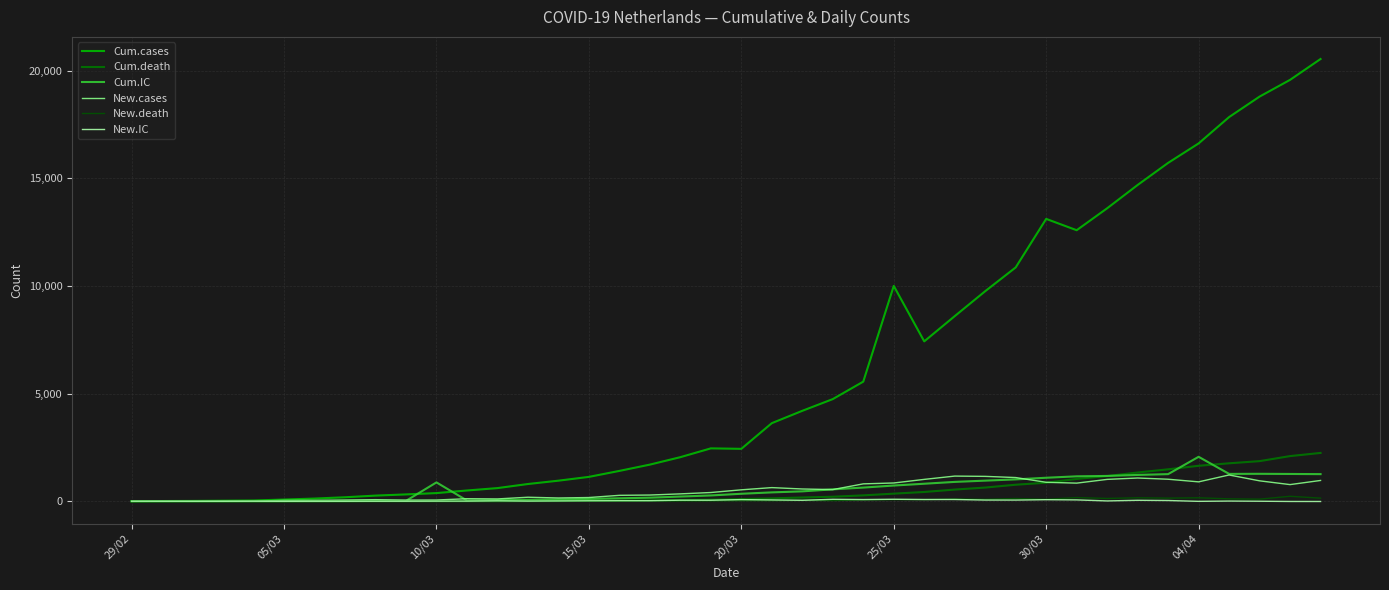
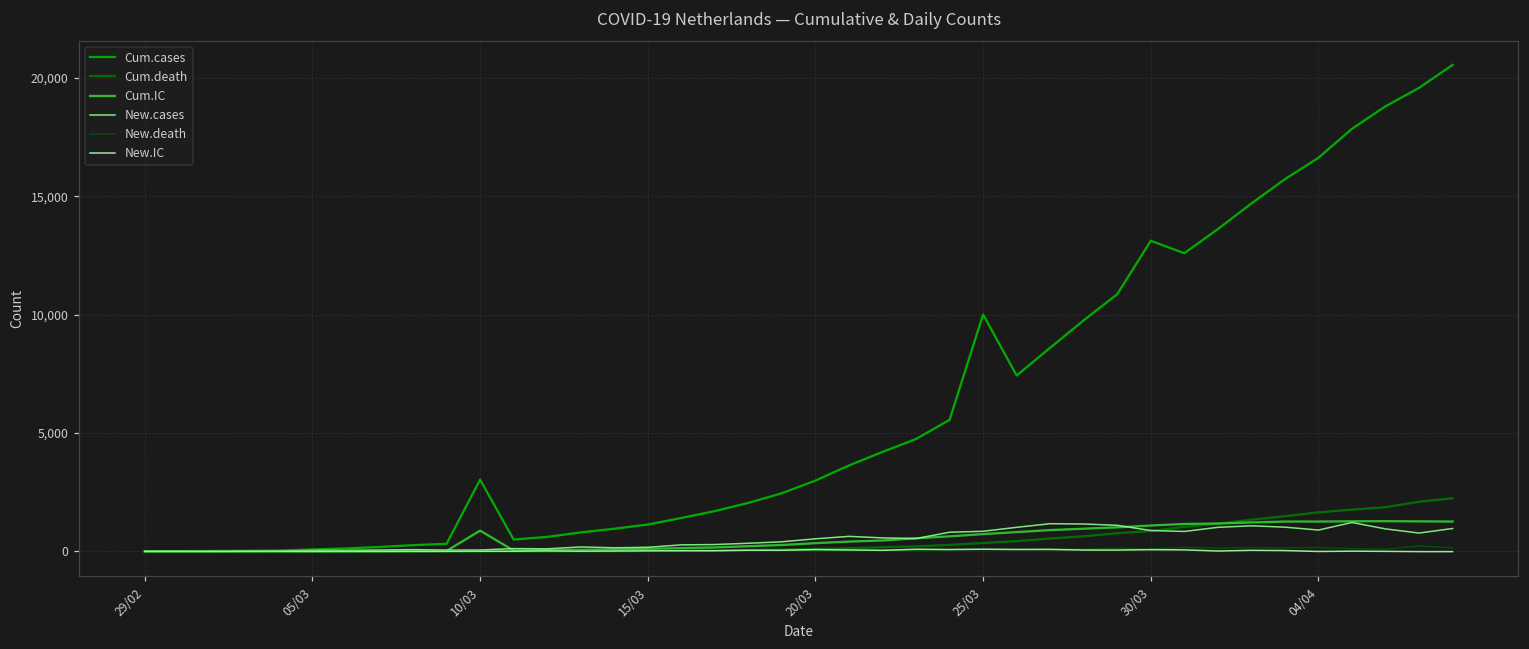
Cum.cases, 10/03: 400 -> 3,000
Cum.cases, 20/03: 2,400 -> 3,000
Cum.IC, 04/04: 2,100 -> 1,300
